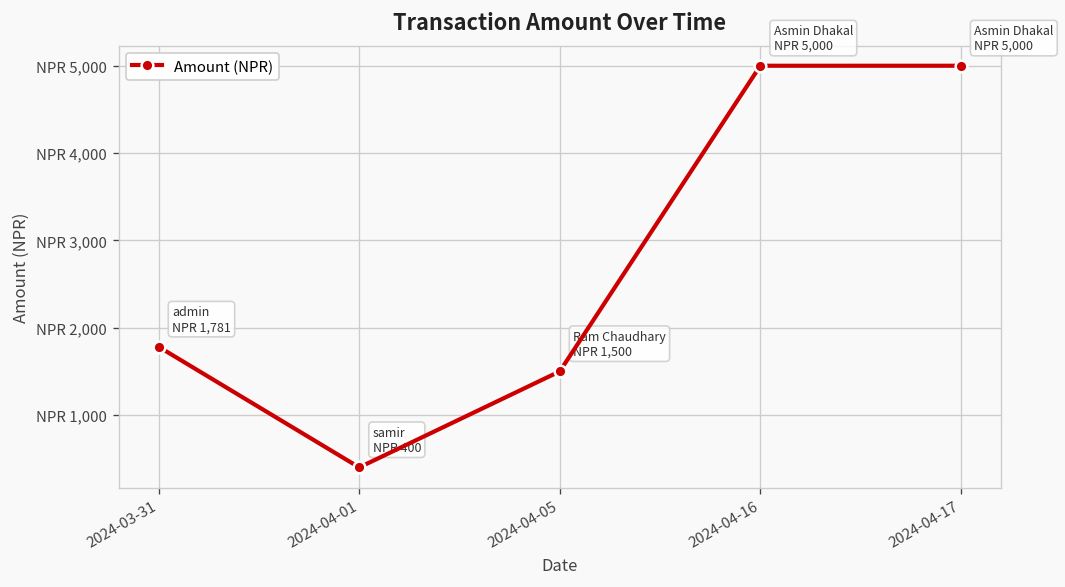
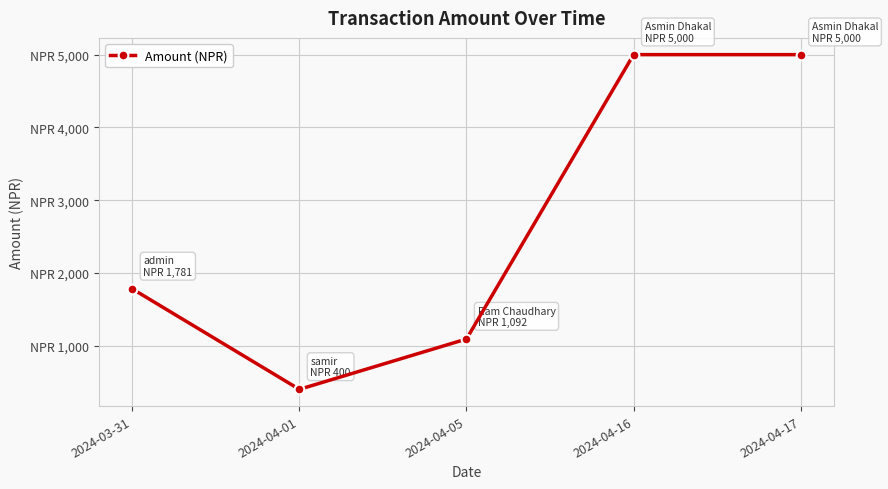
2024-04-05: 1,500 -> 1,092
